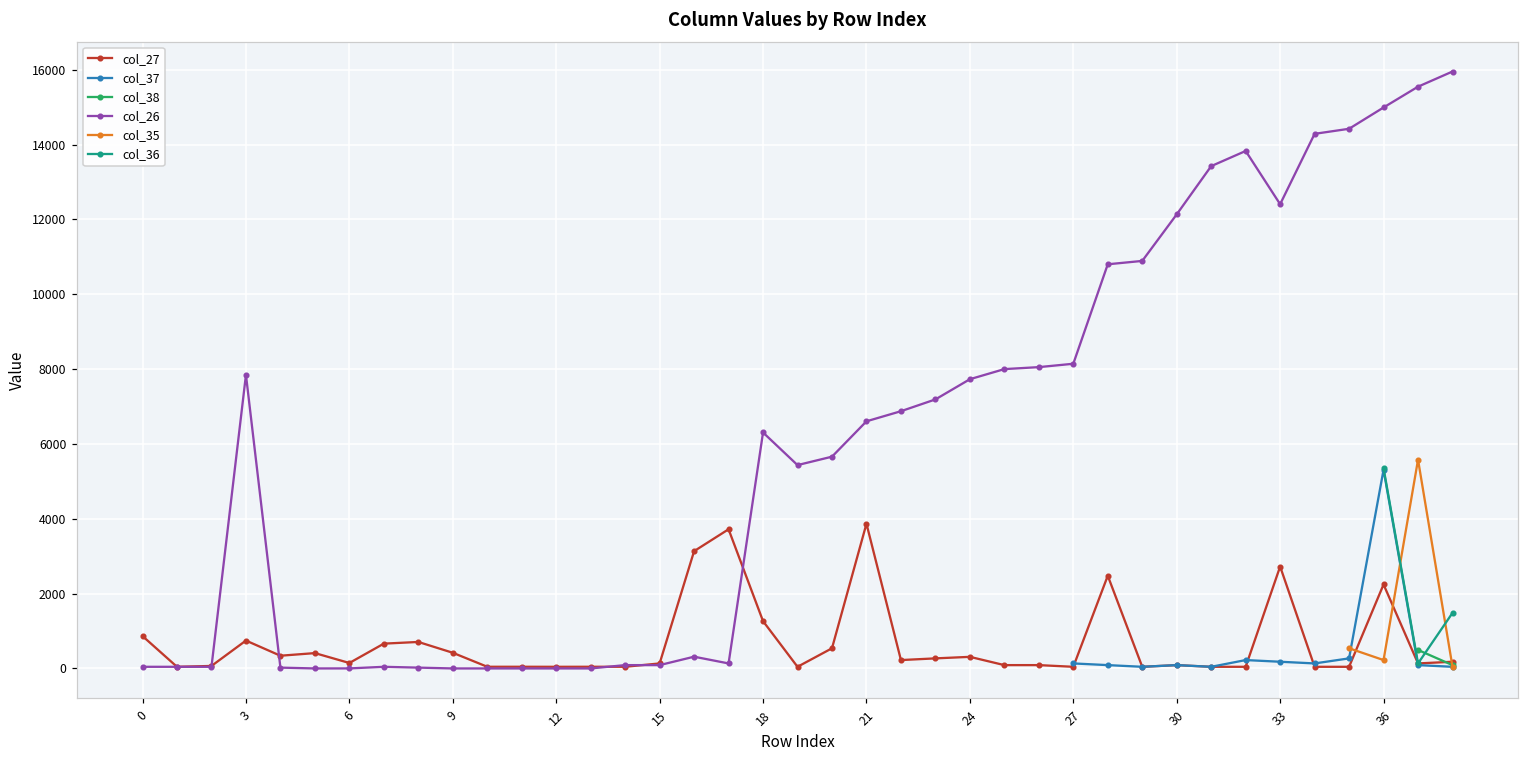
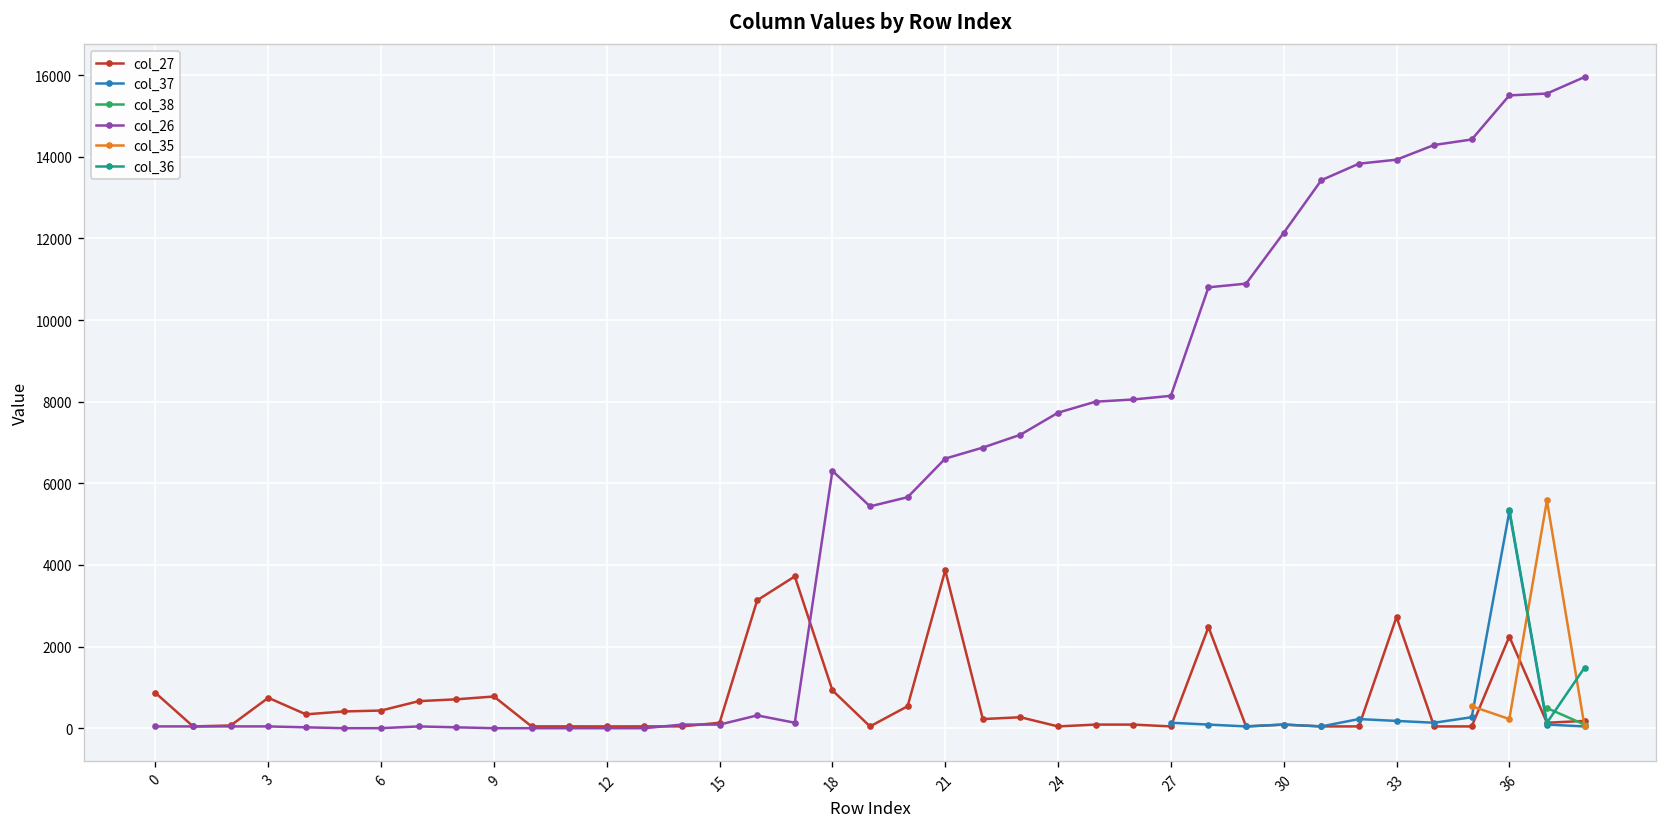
col_26, 3: 7800 -> 0
col_27, 6: 100 -> 400
col_27, 9: 400 -> 800
col_27, 18: 1300 -> 900
col_27, 24: 300 -> 0
col_26, 33: 12400 -> 13900
col_26, 36: 15000 -> 15500
